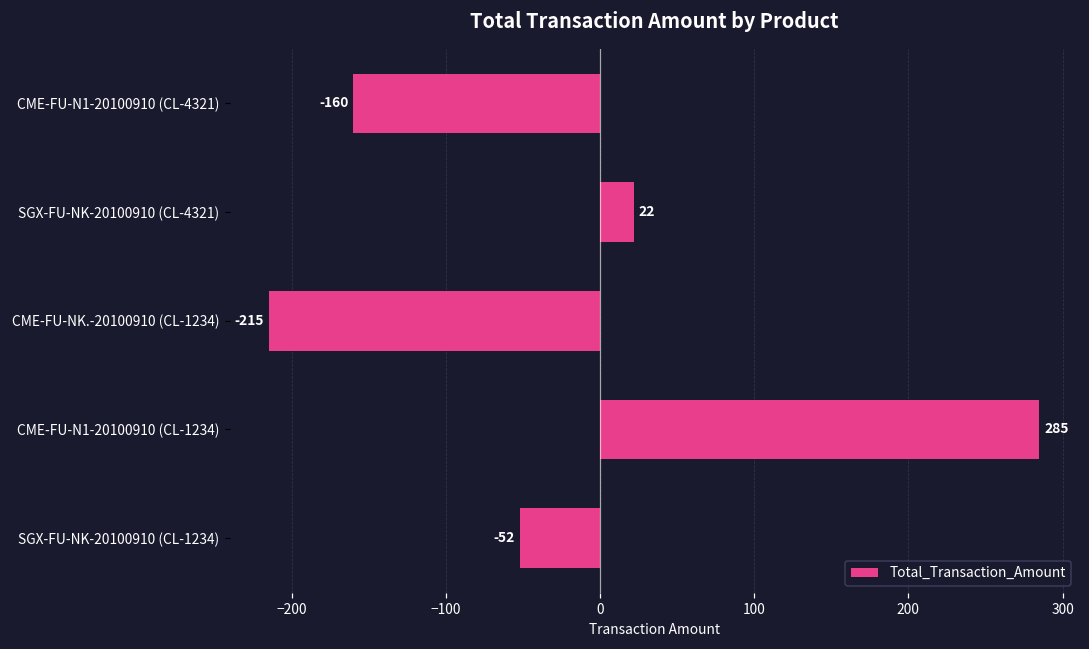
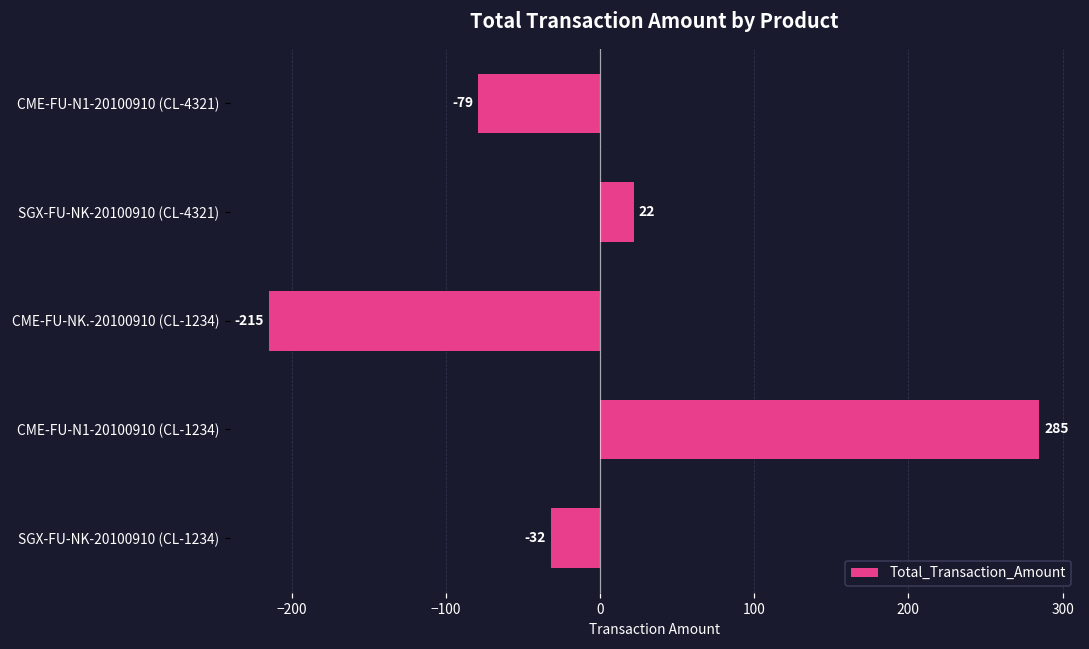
CME-FU-N1-20100910 (CL-4321): -160 -> -79
SGX-FU-NK-20100910 (CL-1234): -52 -> -32
